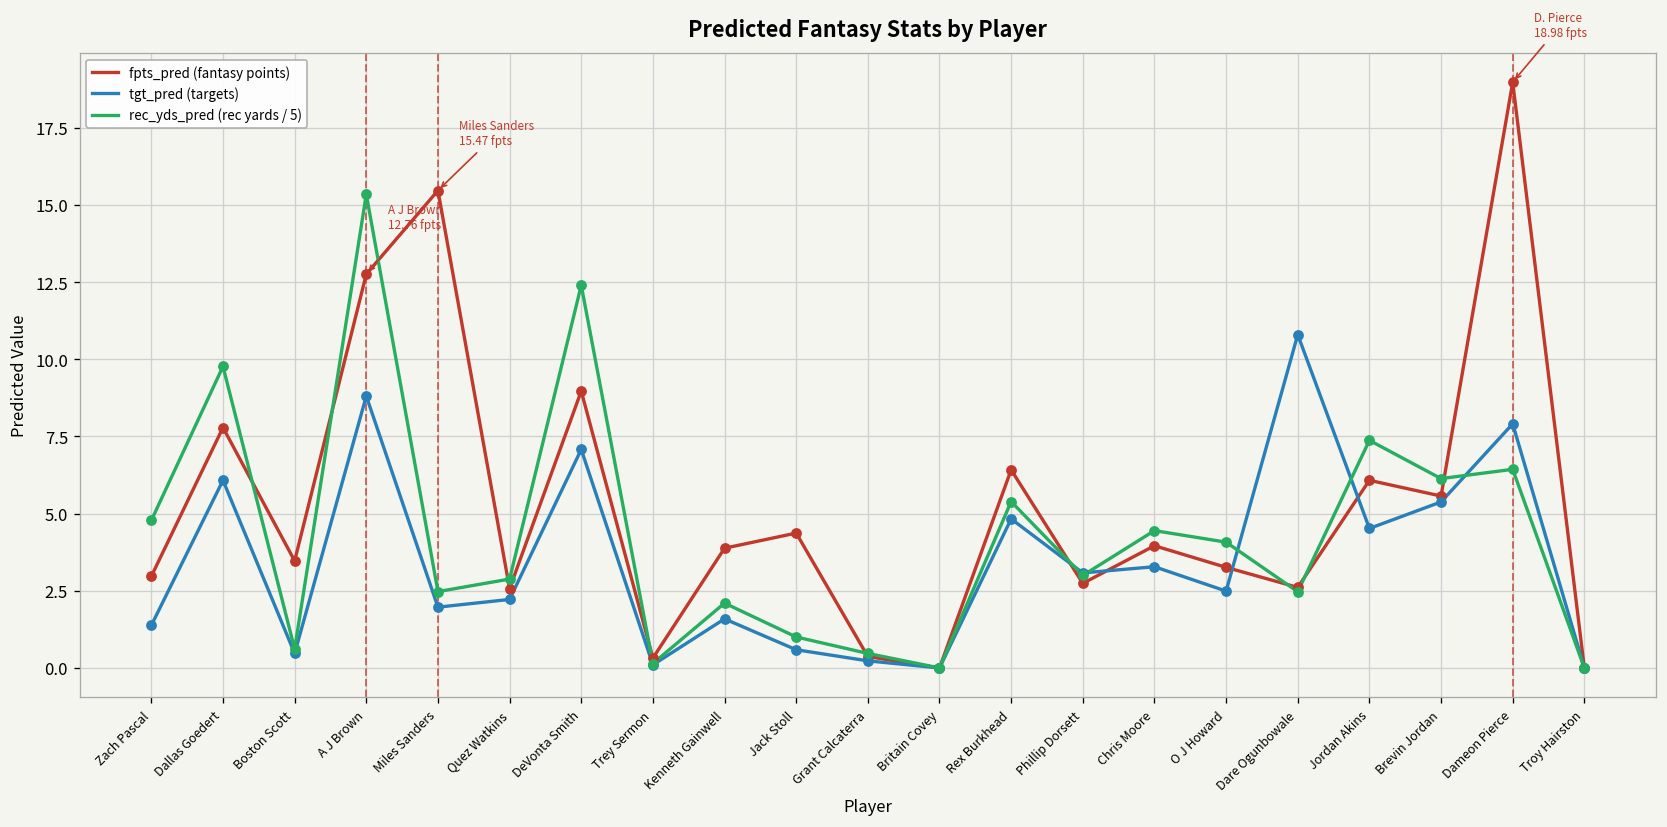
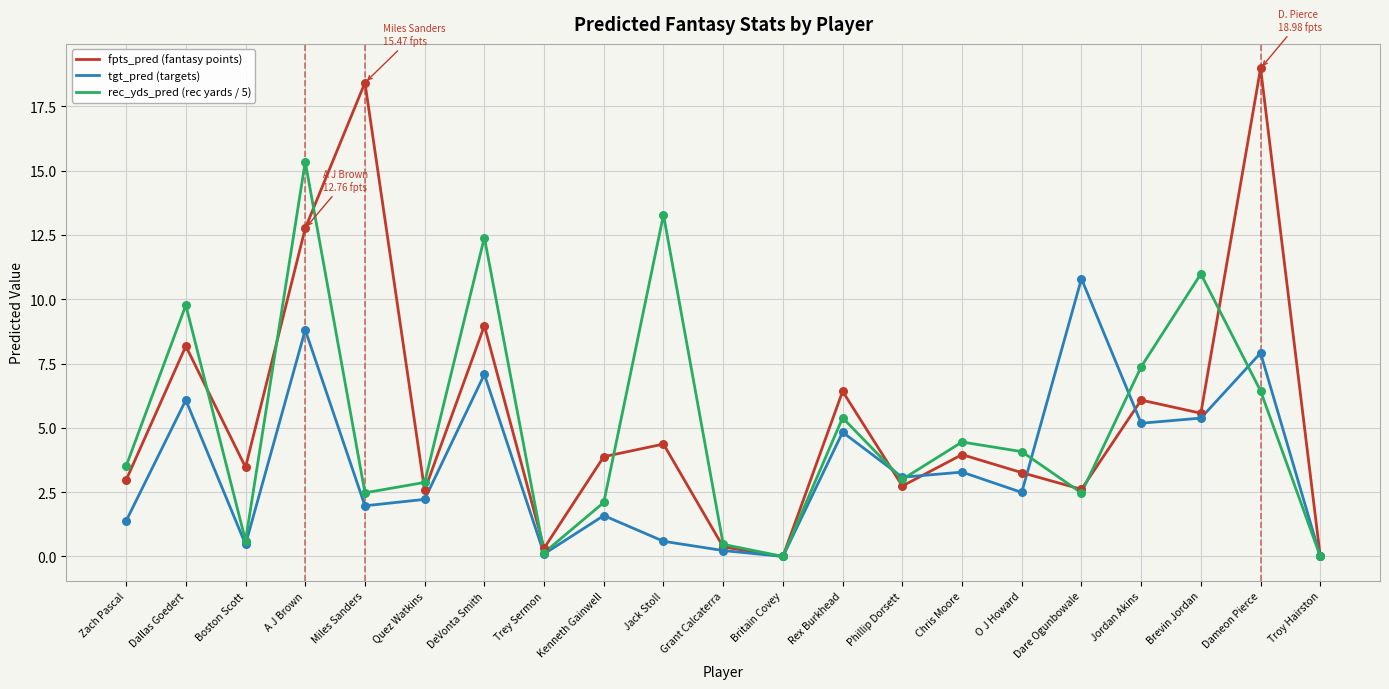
rec_yds_pred (rec yards / 5), Zach Pascal: 4.8 -> 3.5
fpts_pred (fantasy points), Dallas Goedert: 7.8 -> 8.2
fpts_pred (fantasy points), Miles Sanders: 15.5 -> 18.4
rec_yds_pred (rec yards / 5), Jack Stoll: 1.0 -> 13.3
tgt_pred (targets), Jordan Akins: 4.5 -> 5.2
rec_yds_pred (rec yards / 5), Brevin Jordan: 6.1 -> 11.0
